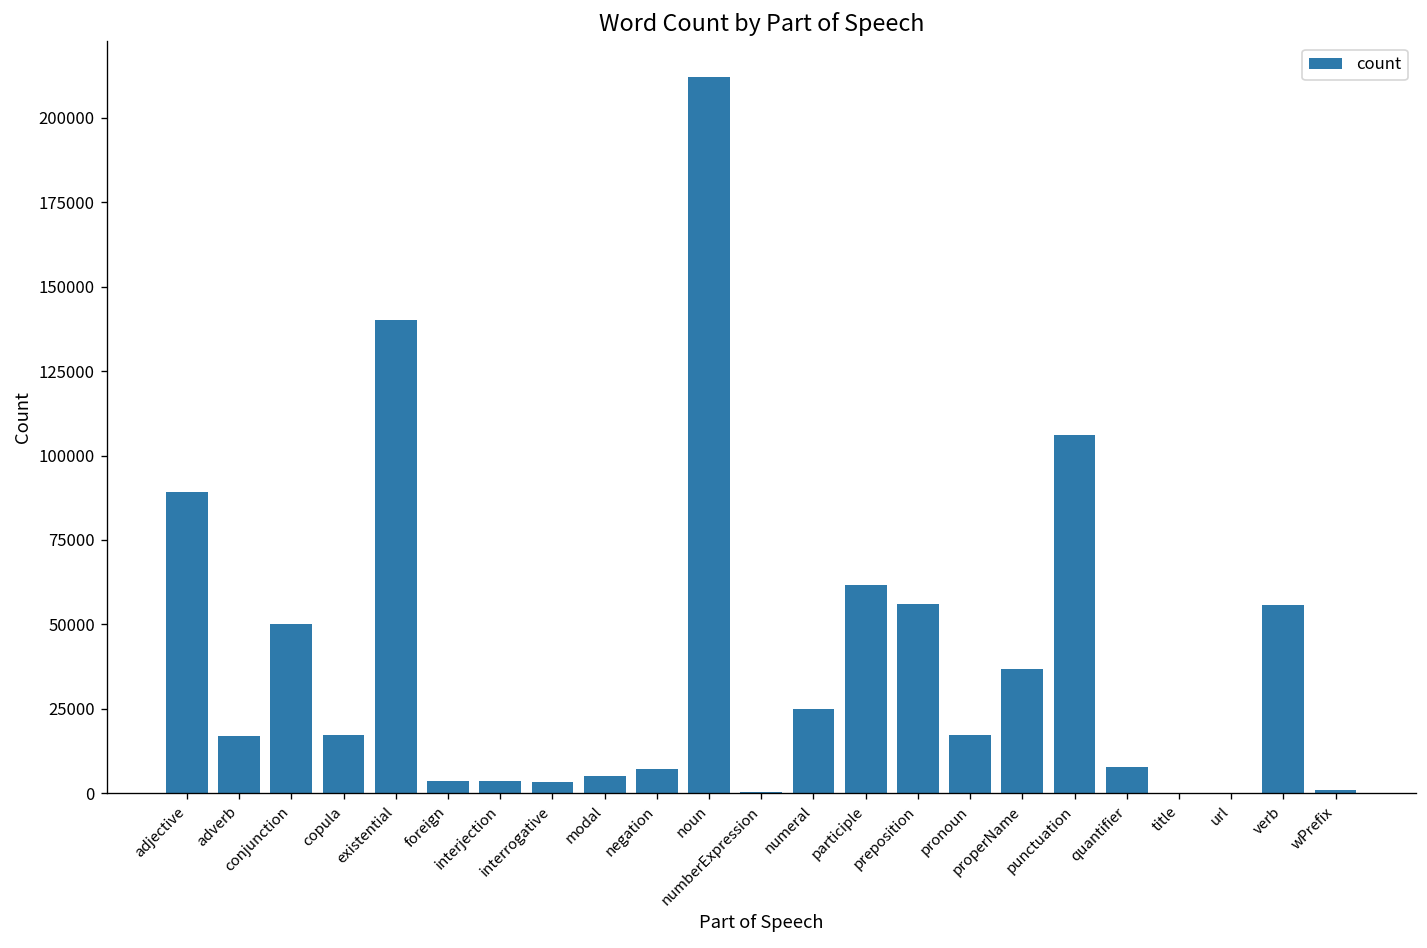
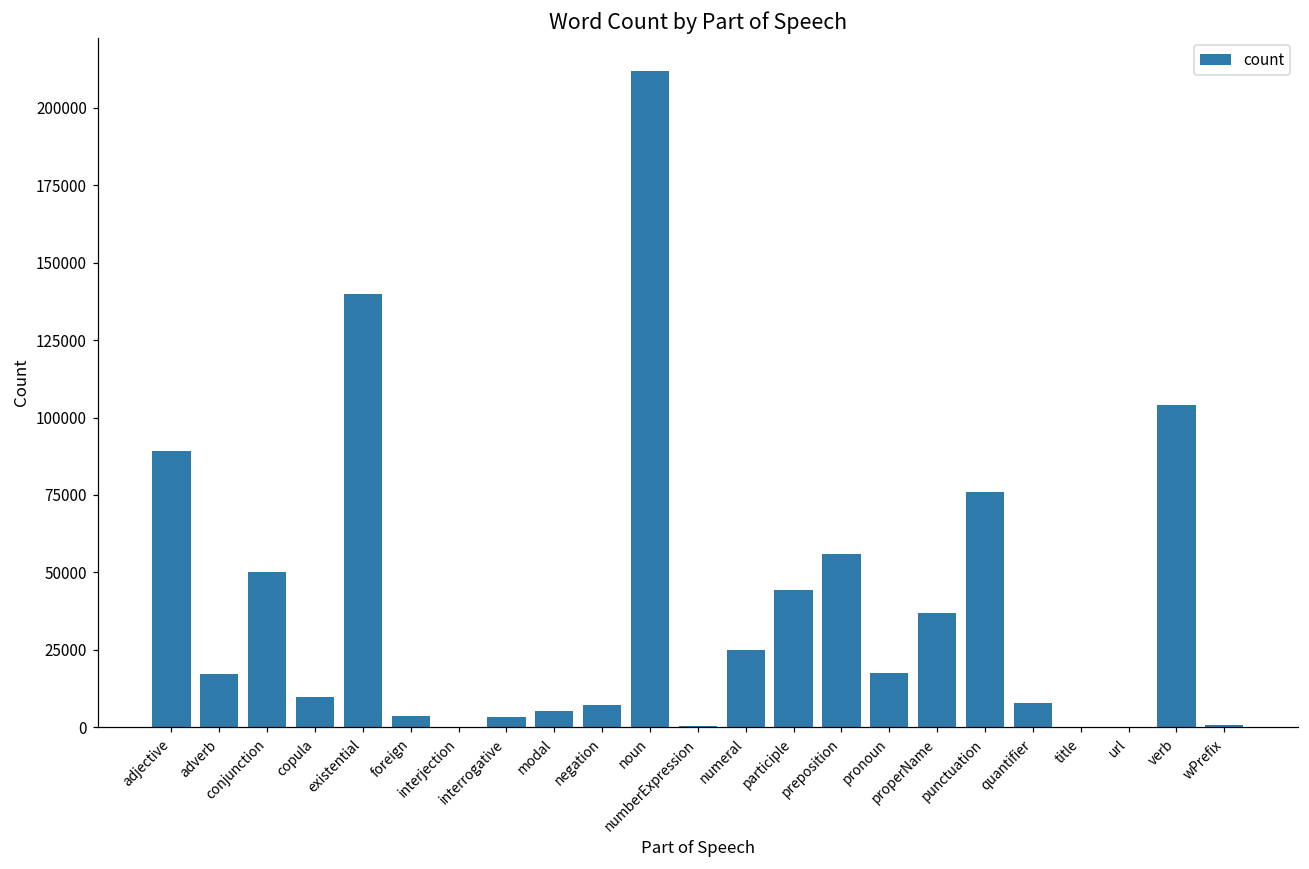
copula: 17000 -> 10000
interjection: 4000 -> 0
participle: 62000 -> 44000
punctuation: 106000 -> 76000
verb: 56000 -> 104000
